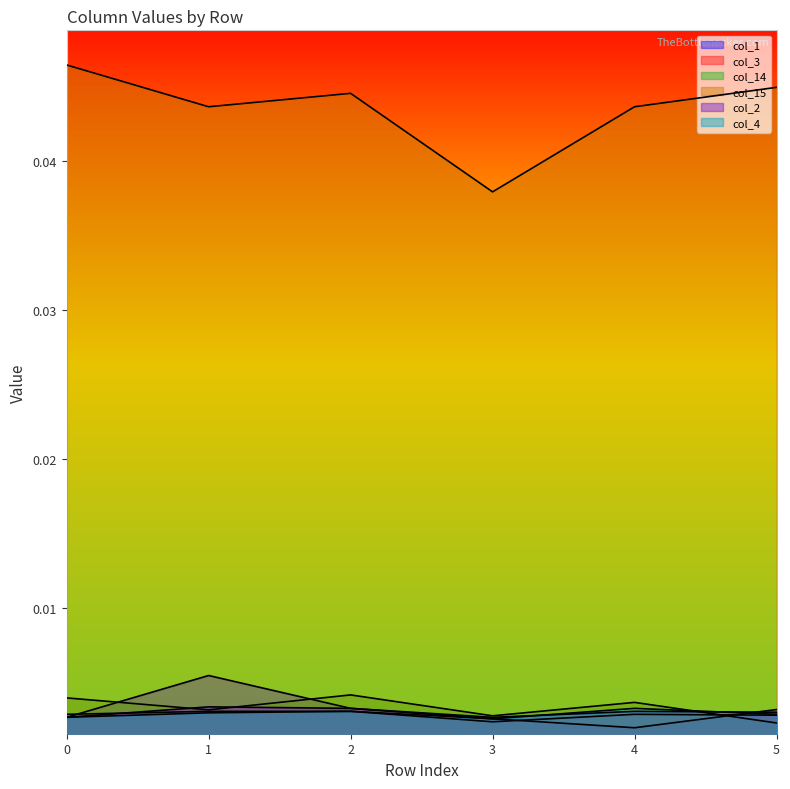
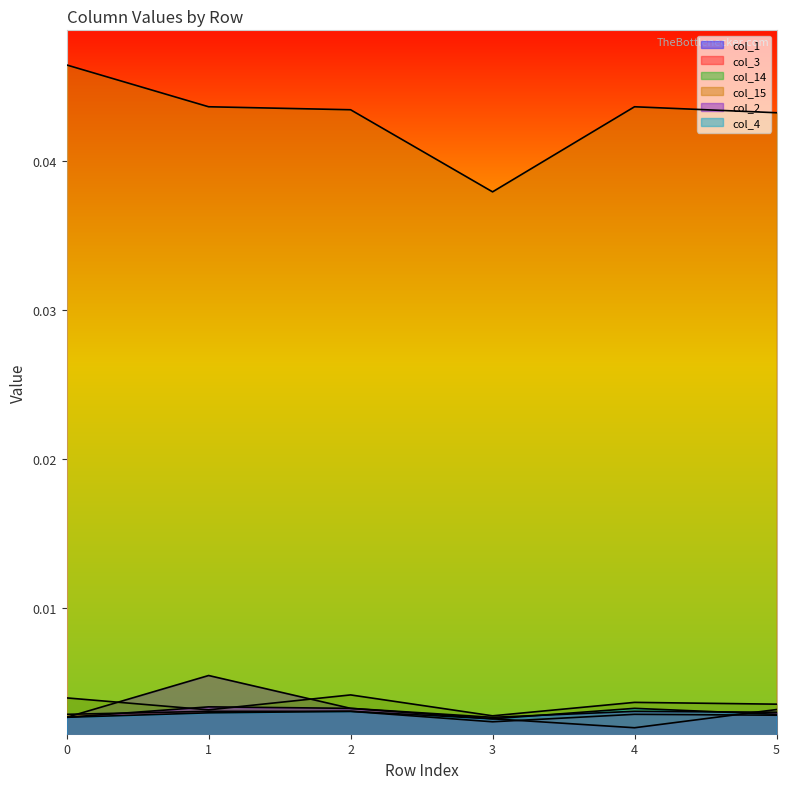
col_15, 2: 0.0445 -> 0.0434
col_14, 5: 0.0023 -> 0.0036
col_15, 5: 0.0449 -> 0.0432
